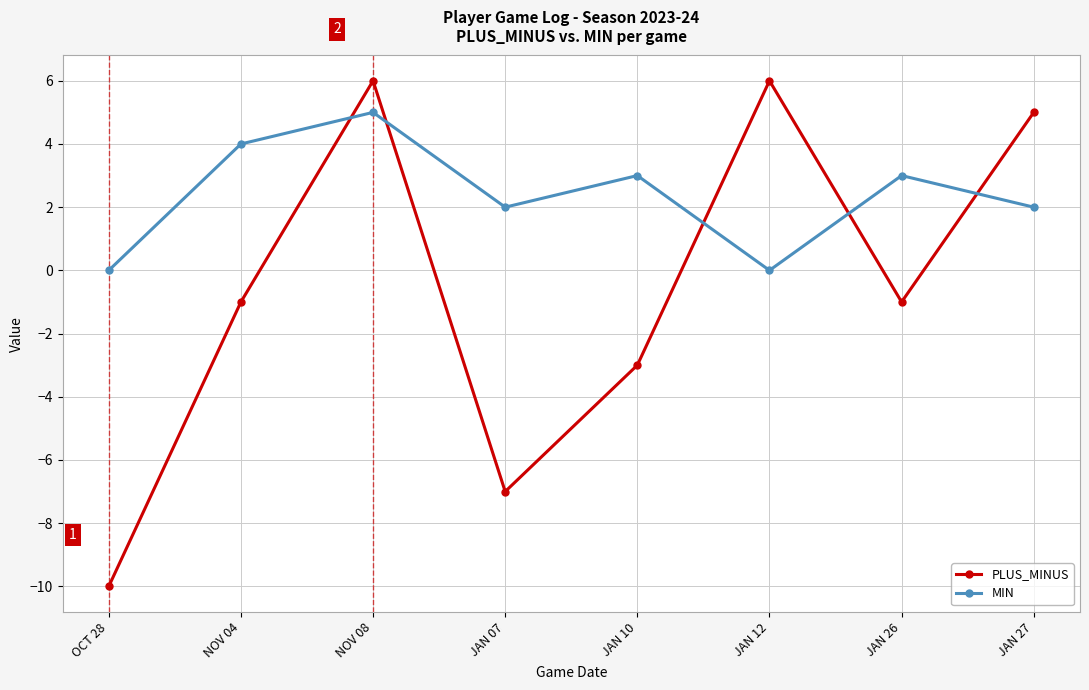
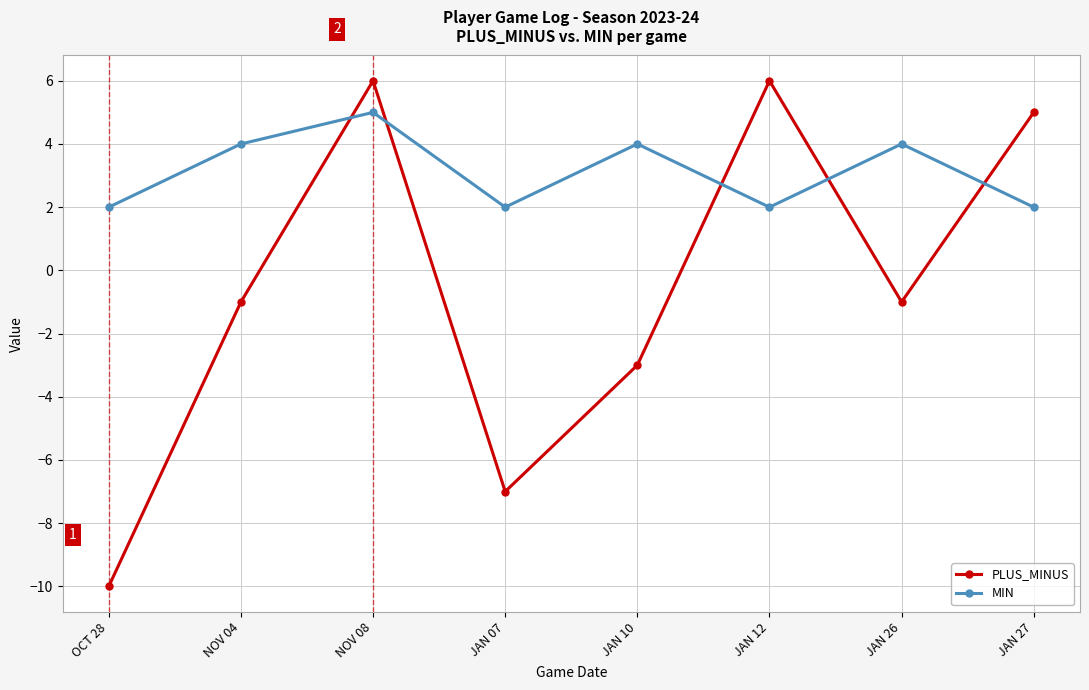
MIN, OCT 28: 0 -> 2
MIN, JAN 10: 3 -> 4
MIN, JAN 12: 0 -> 2
MIN, JAN 26: 3 -> 4
